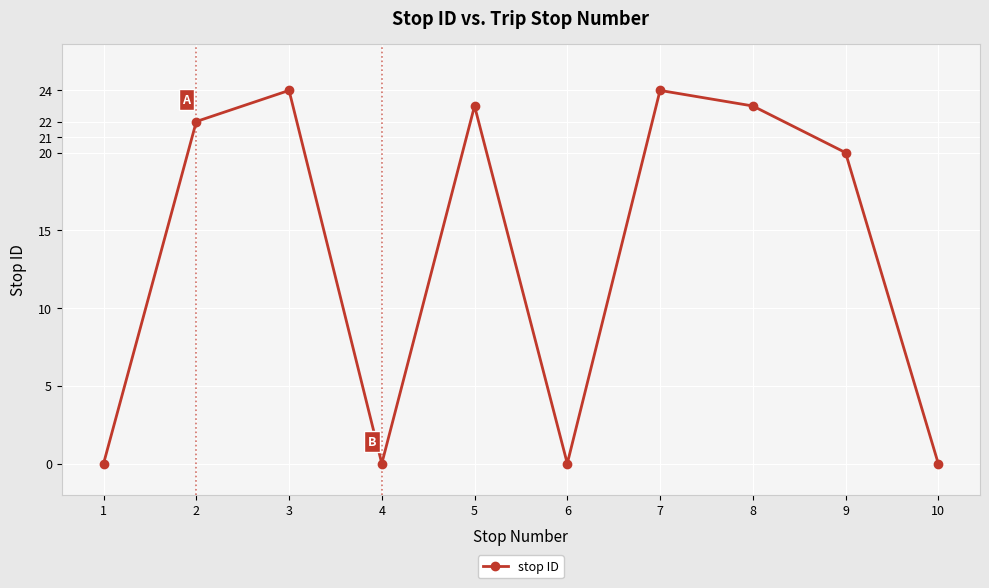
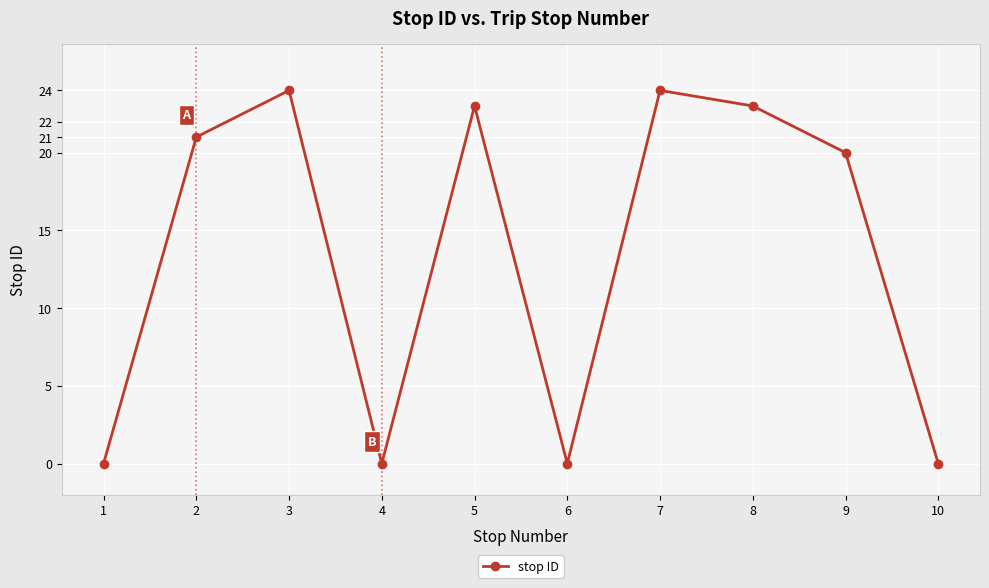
2: 22 -> 21
